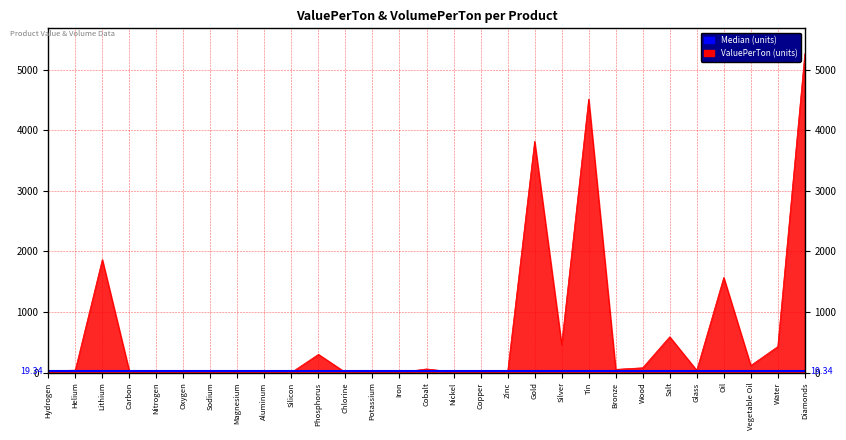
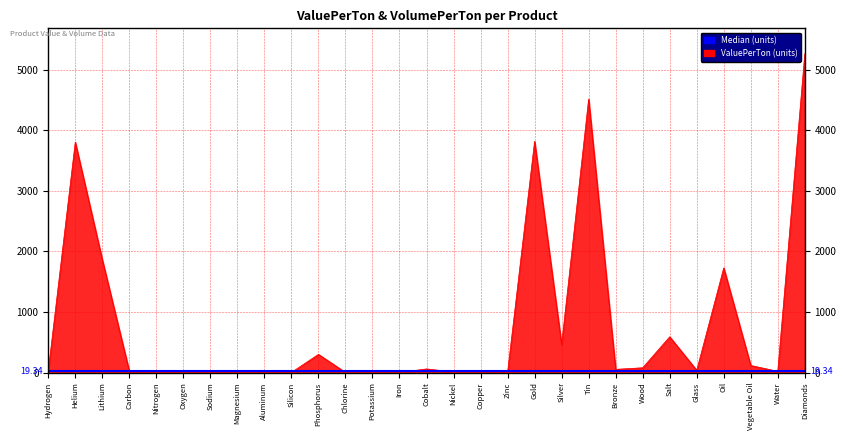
Helium: 0 -> 3800
Oil: 1600 -> 1700
Water: 400 -> 0
